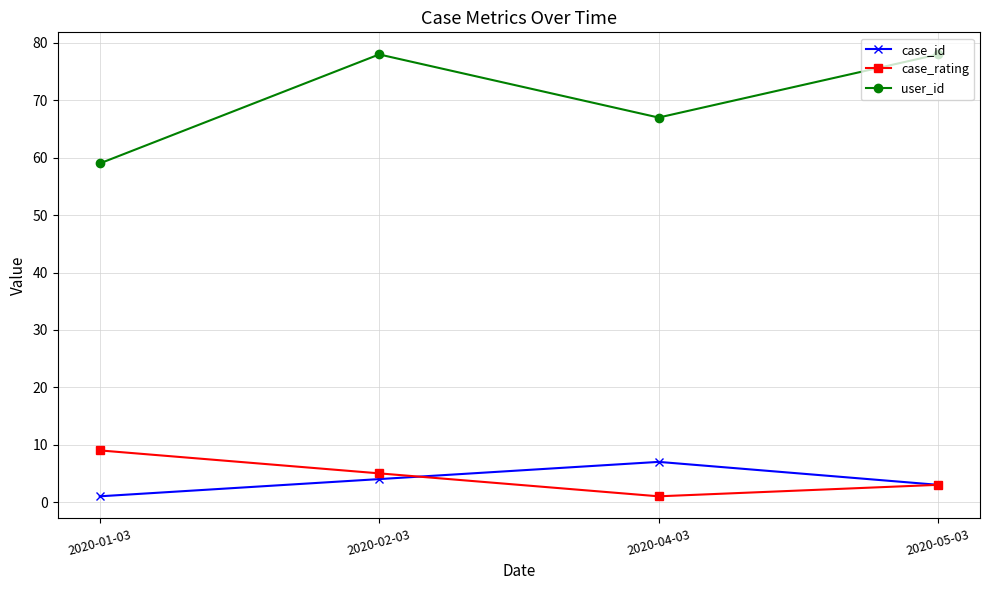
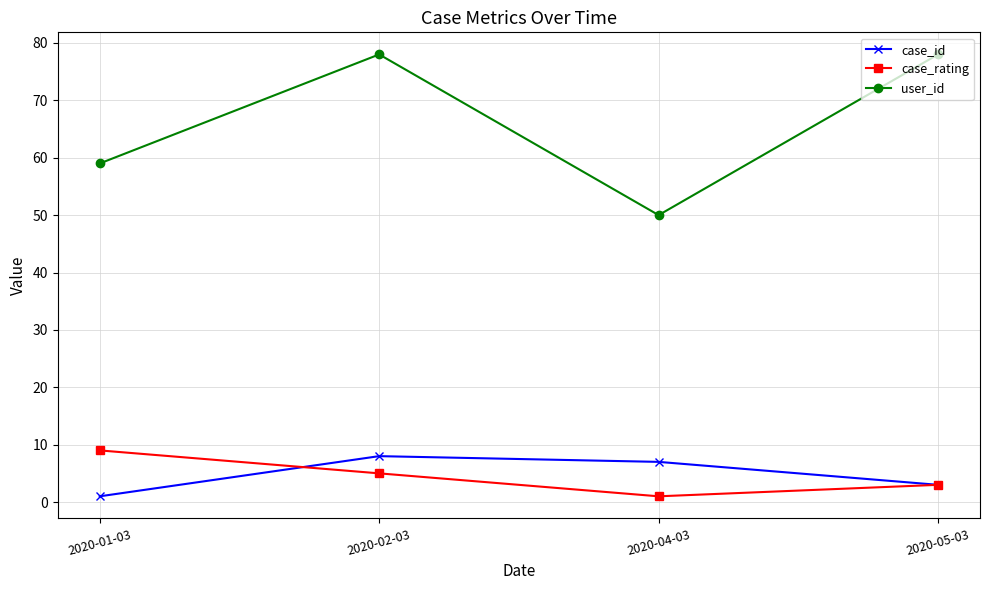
case_id, 2020-02-03: 4 -> 8
user_id, 2020-04-03: 67 -> 50
